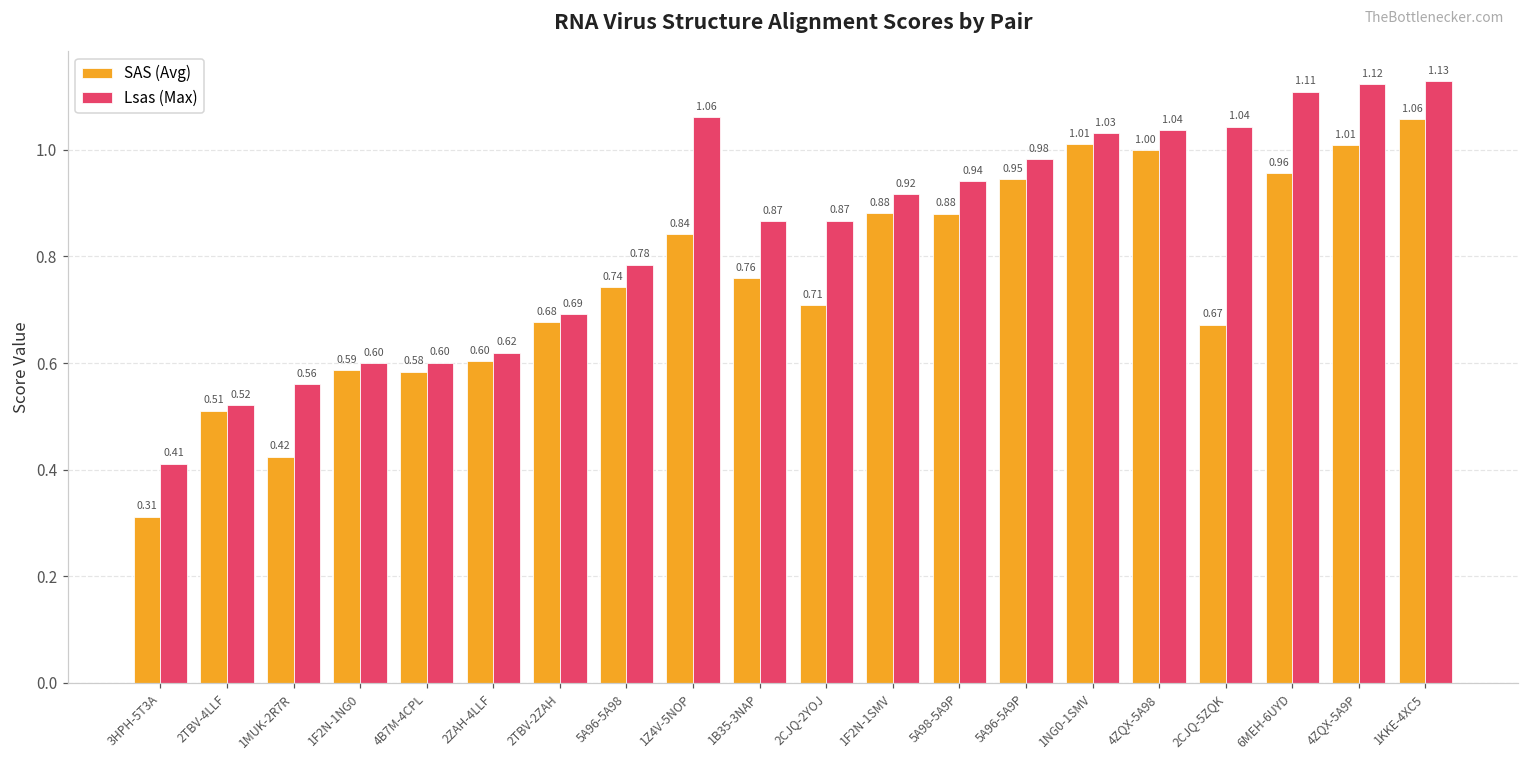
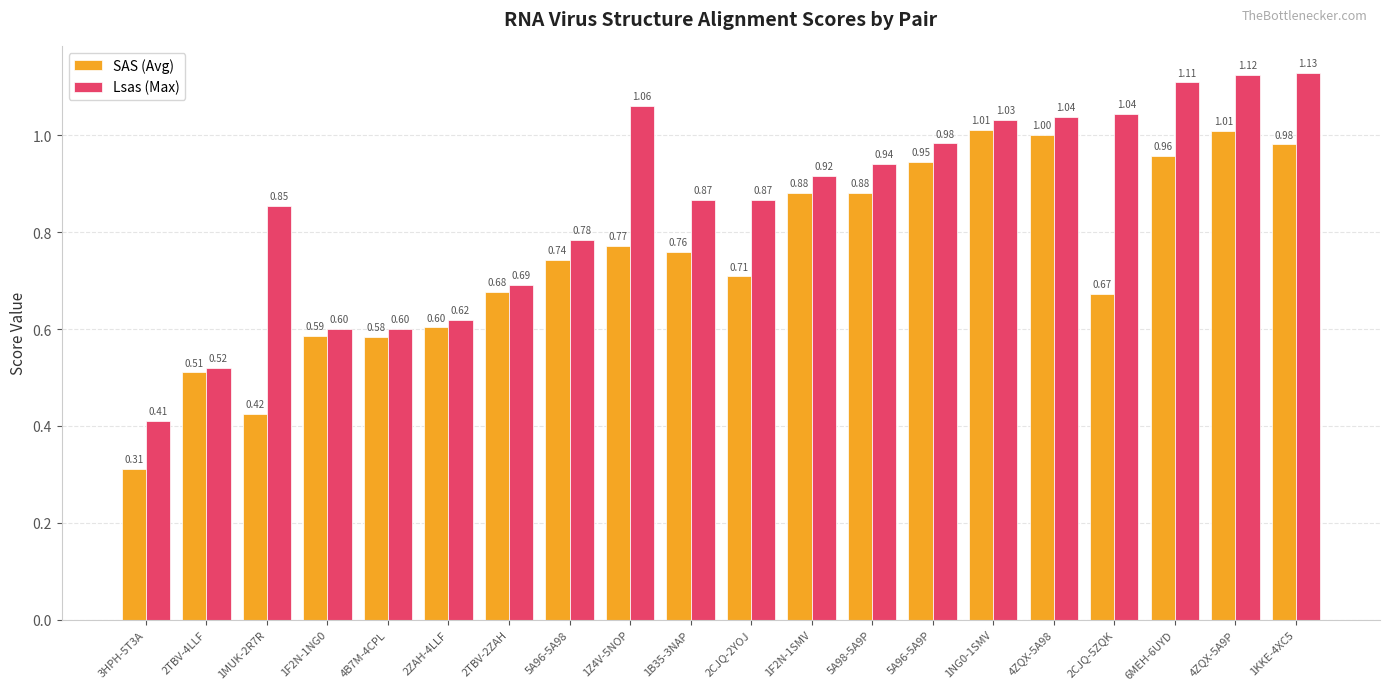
Lsas (Max), 1MUK-2R7R: 0.56 -> 0.85
SAS (Avg), 1Z4V-5NOP: 0.84 -> 0.77
SAS (Avg), 1KKE-4XC5: 1.06 -> 0.98
